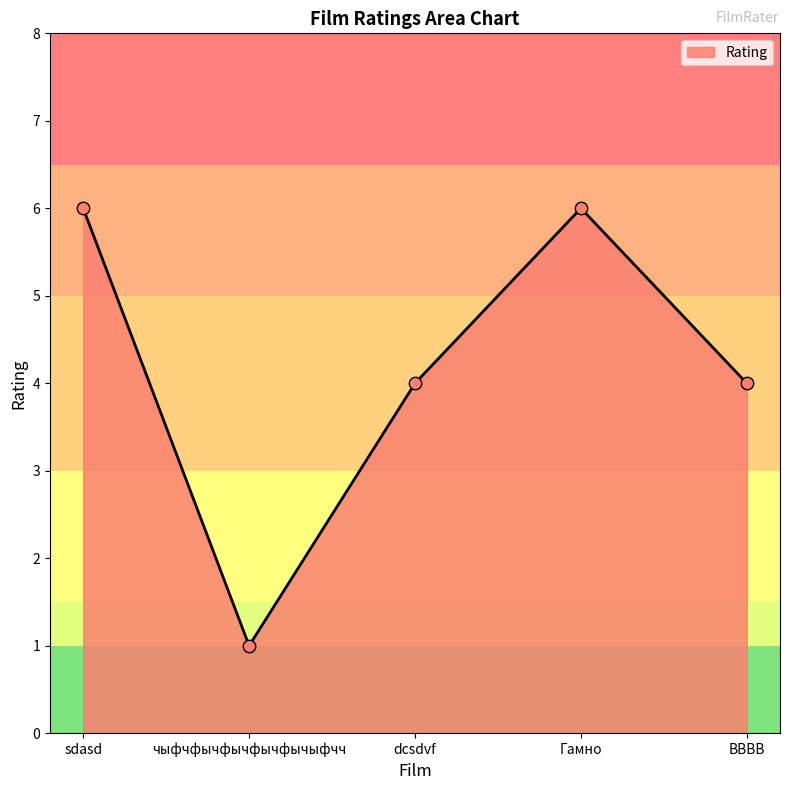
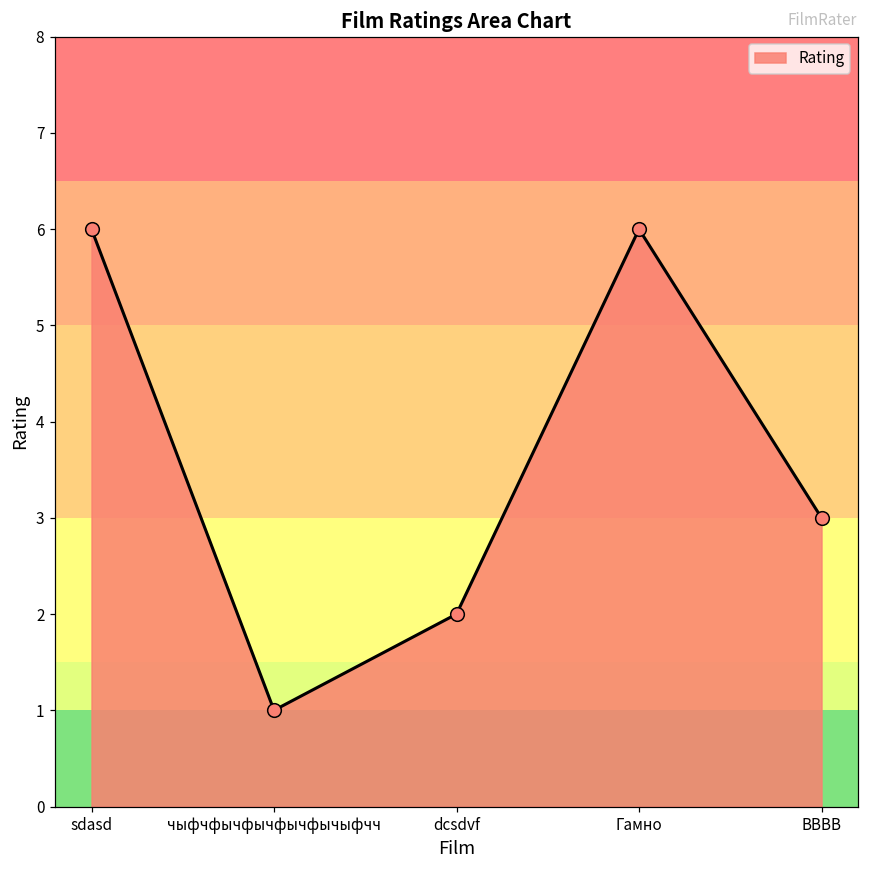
dcsdvf: 4 -> 2
ВВВВ: 4 -> 3
